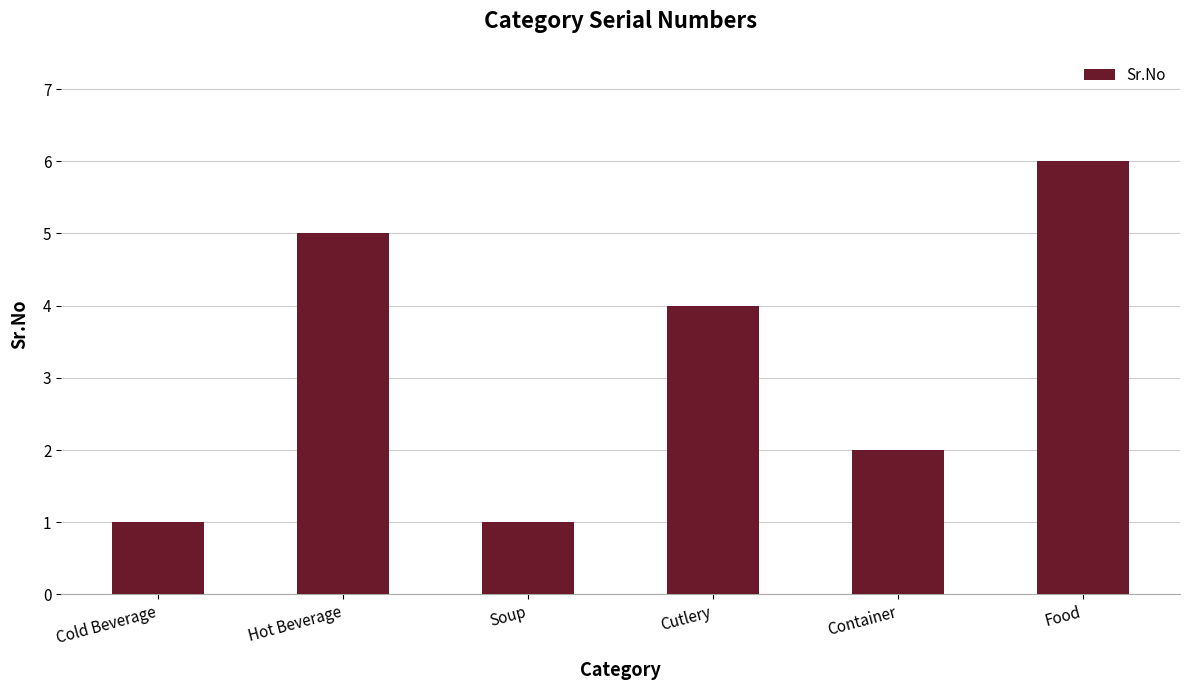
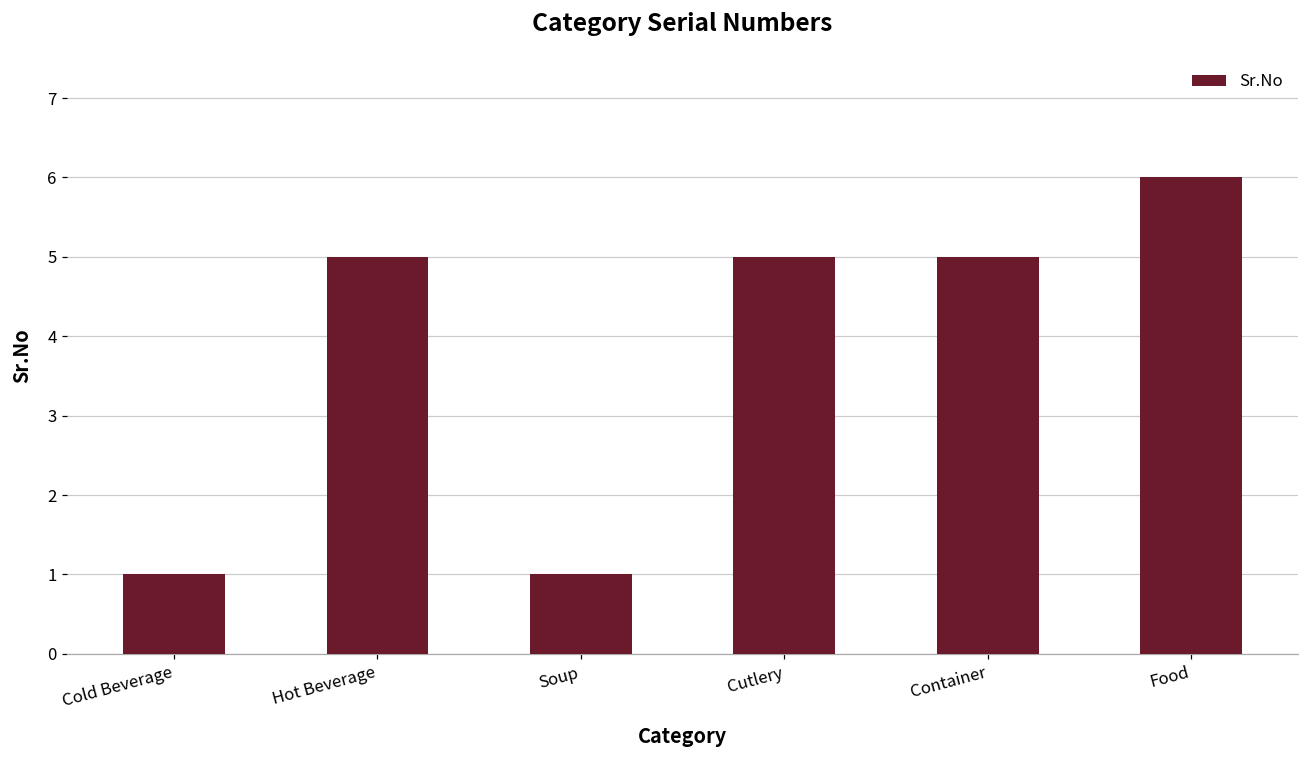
Cutlery: 4 -> 5
Container: 2 -> 5
